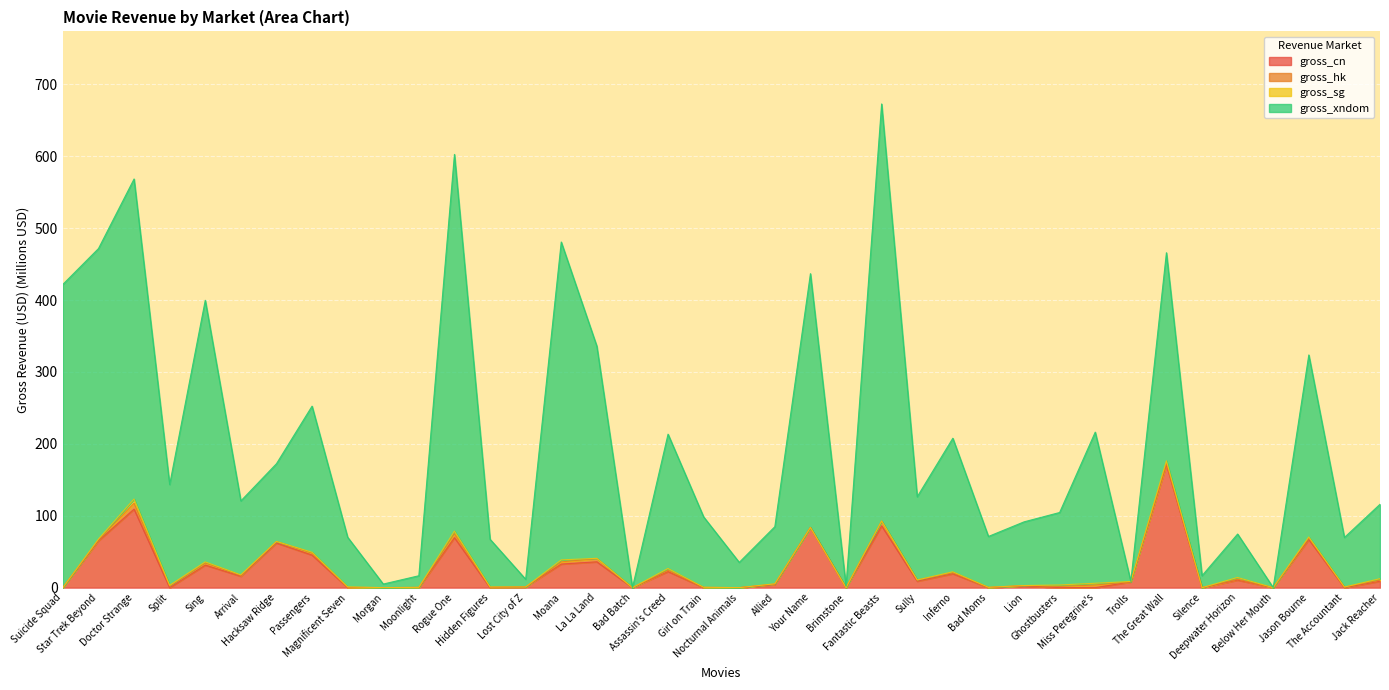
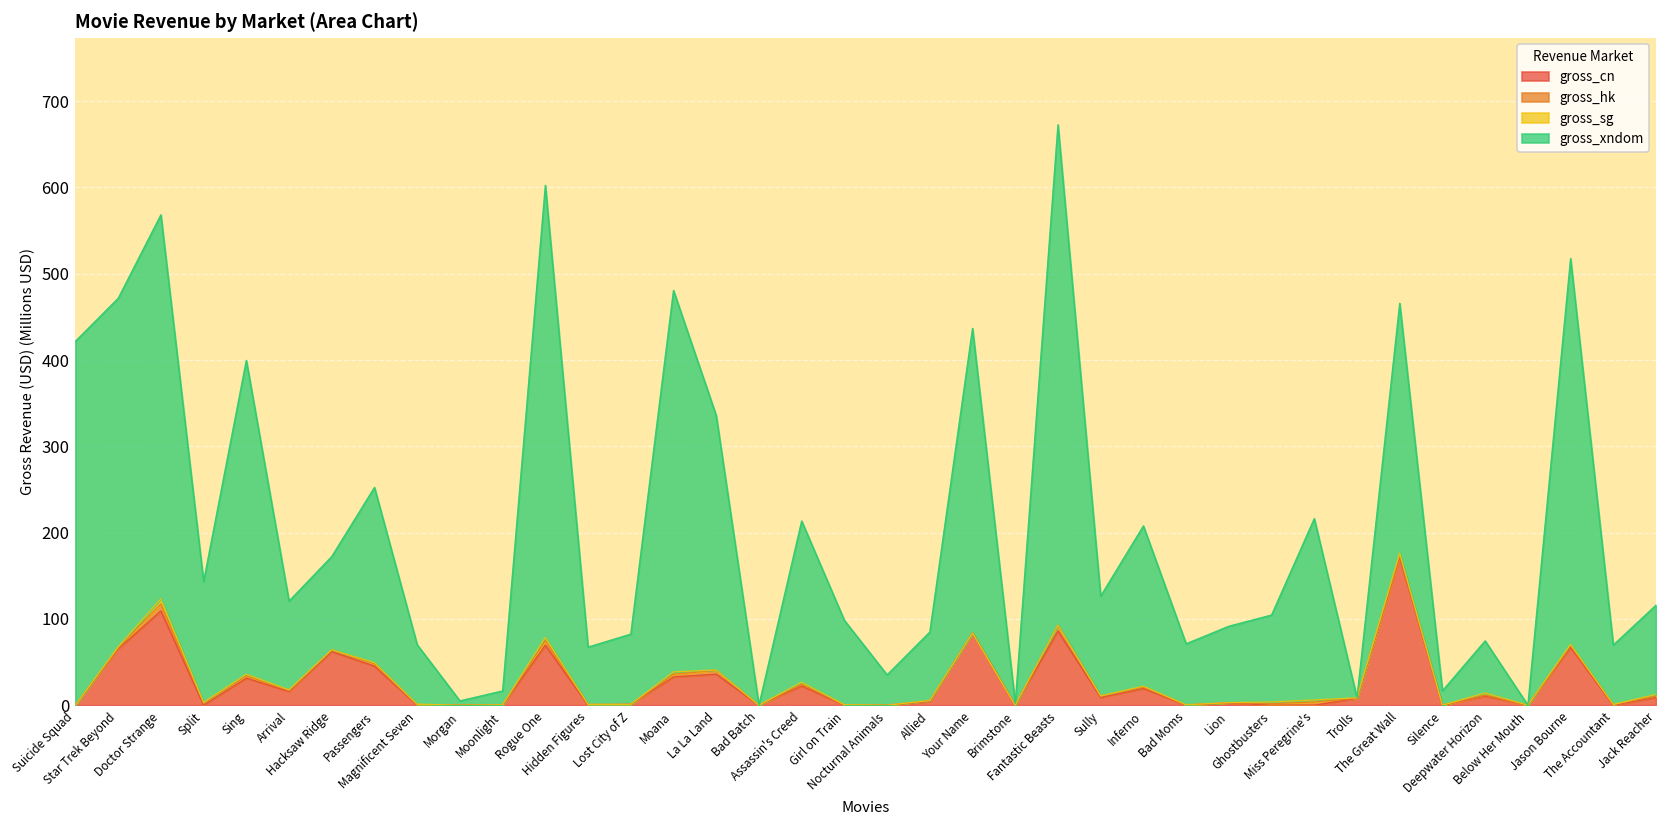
gross_xndom, Lost City of Z: 10 -> 80
gross_xndom, Jason Bourne: 250 -> 450
